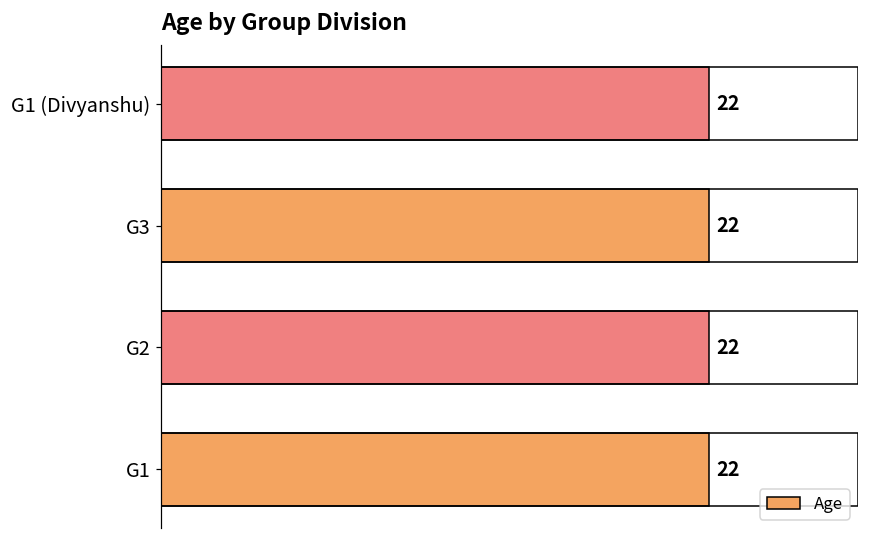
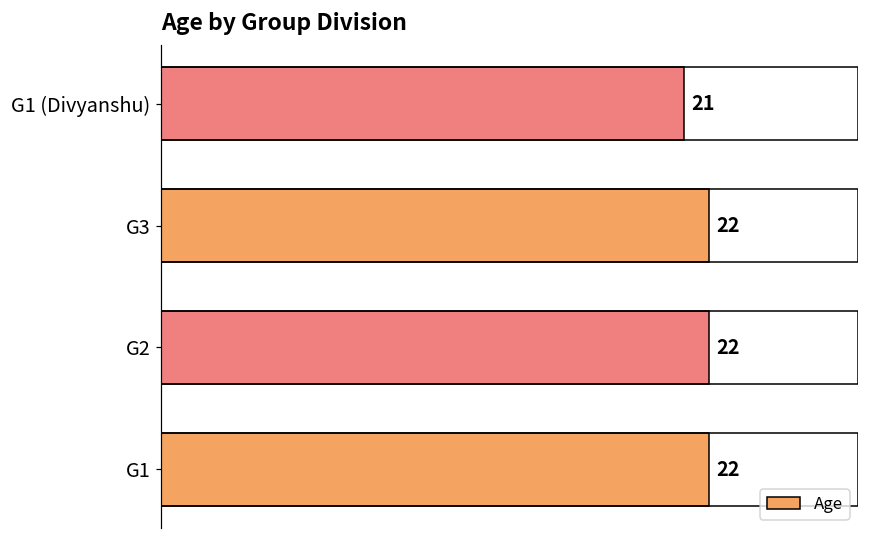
G1 (Divyanshu): 22 -> 21
